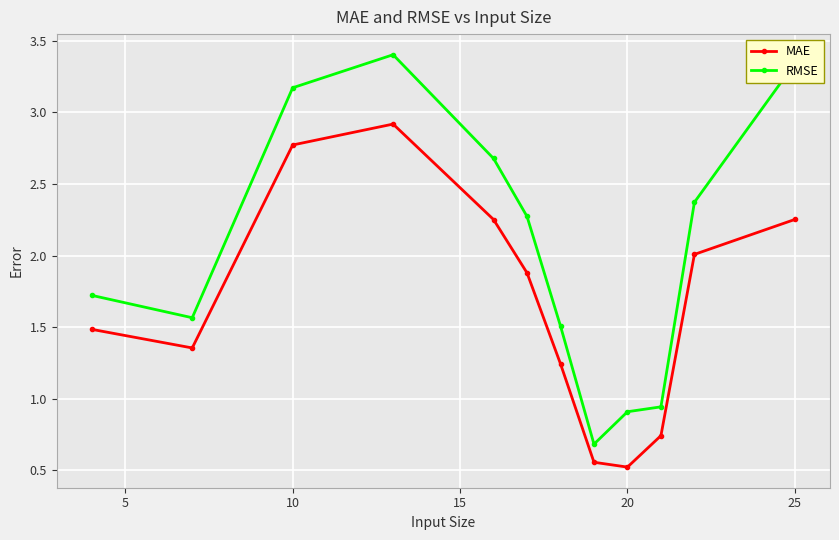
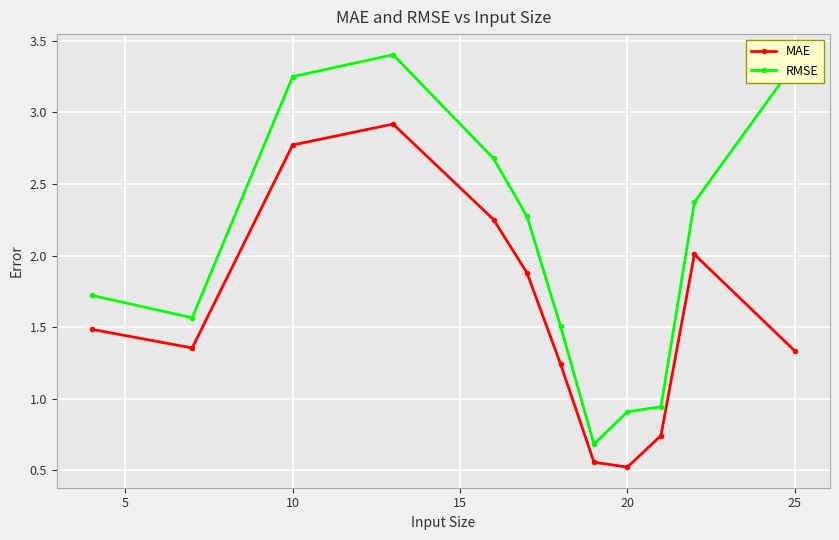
RMSE, 10: 3.17 -> 3.25
MAE, 25: 2.25 -> 1.33
